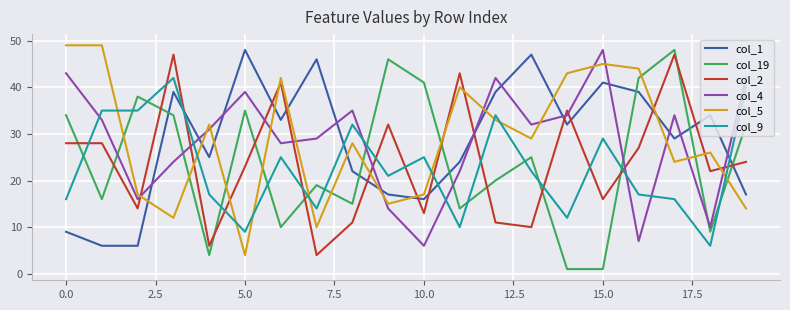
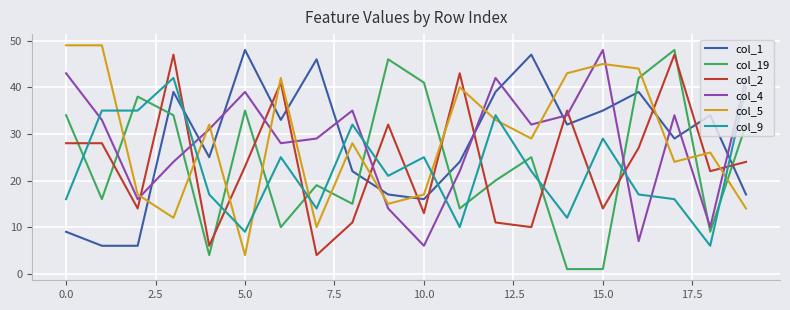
col_1, 15.0: 41 -> 35
col_2, 15.0: 16 -> 14
